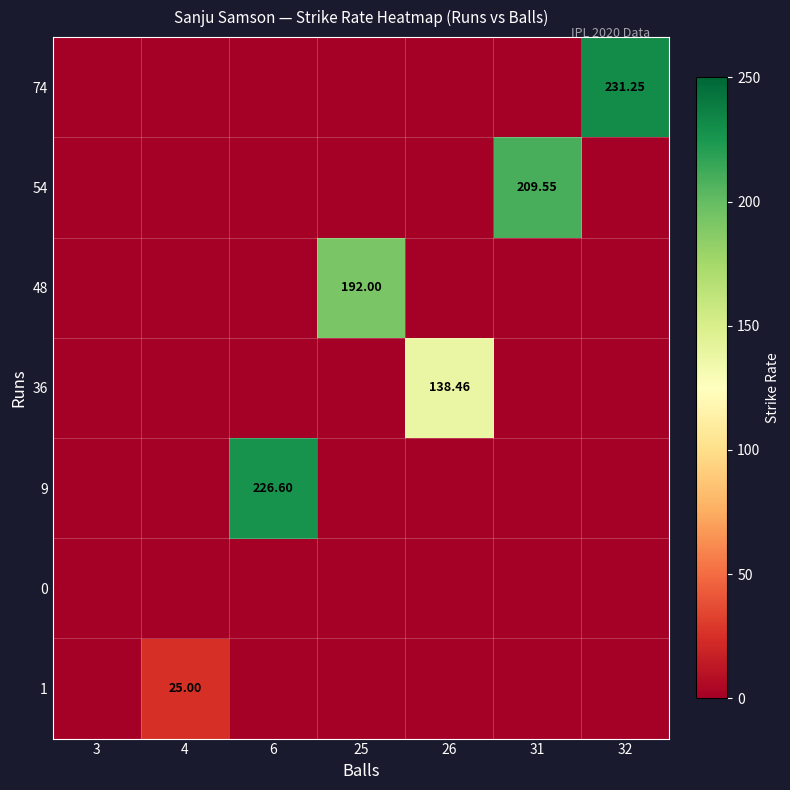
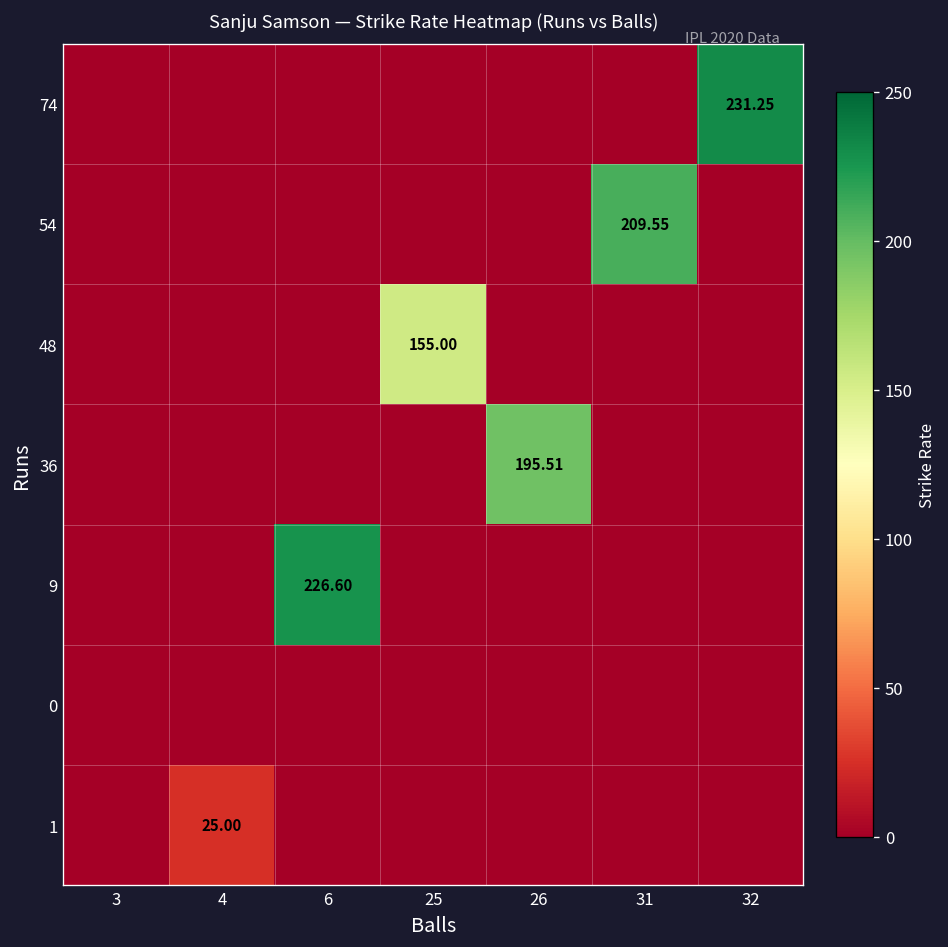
48, 25: 192.00 -> 155.00
36, 26: 138.46 -> 195.51
